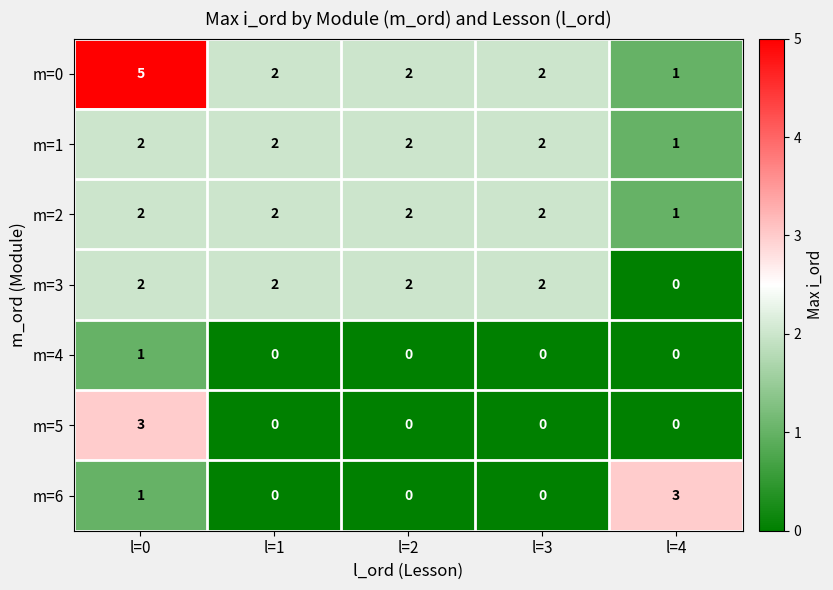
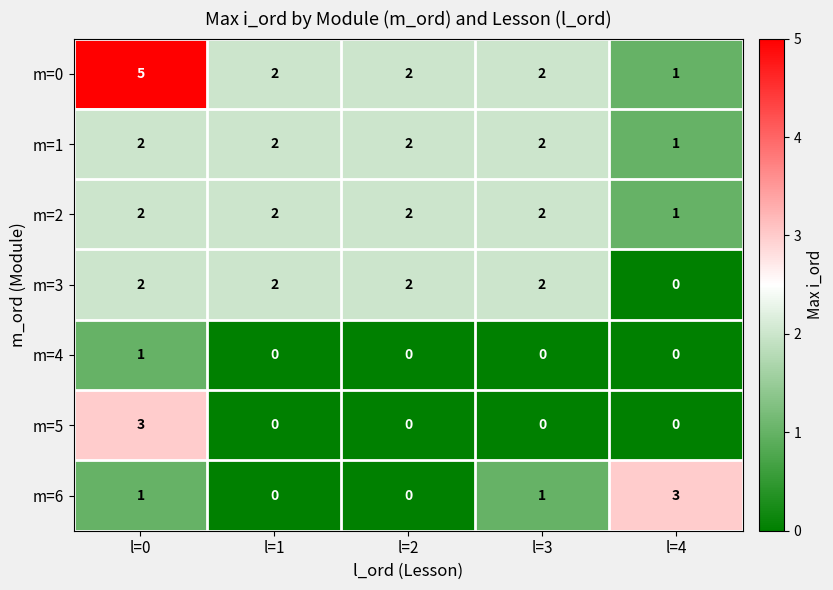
m=6, l=3: 0 -> 1
